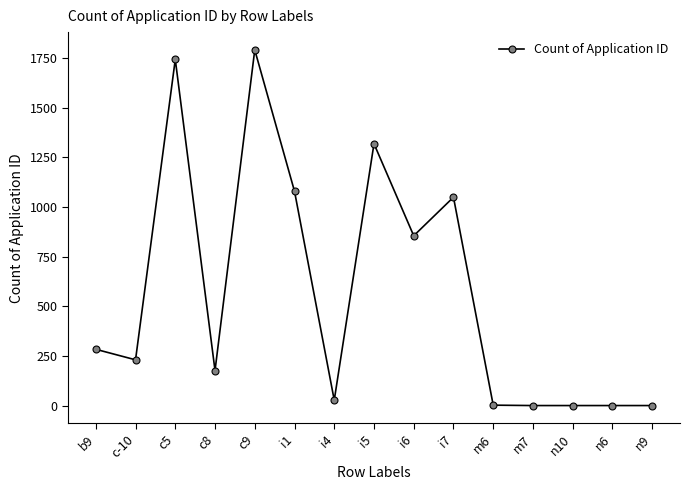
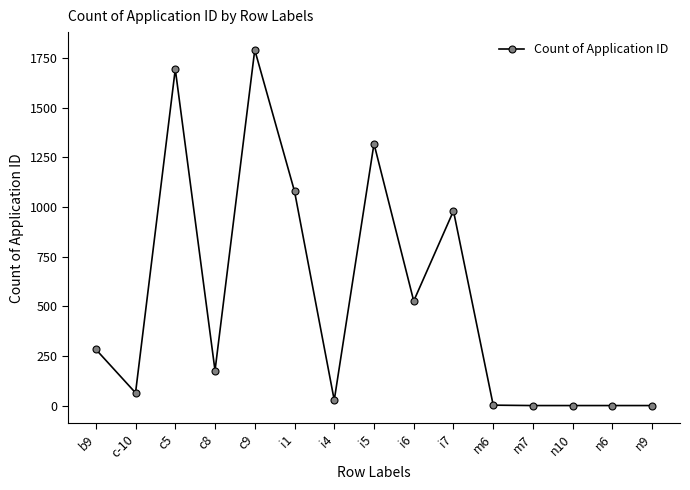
c-10: 230 -> 70
c5: 1740 -> 1690
i6: 860 -> 530
i7: 1050 -> 980
